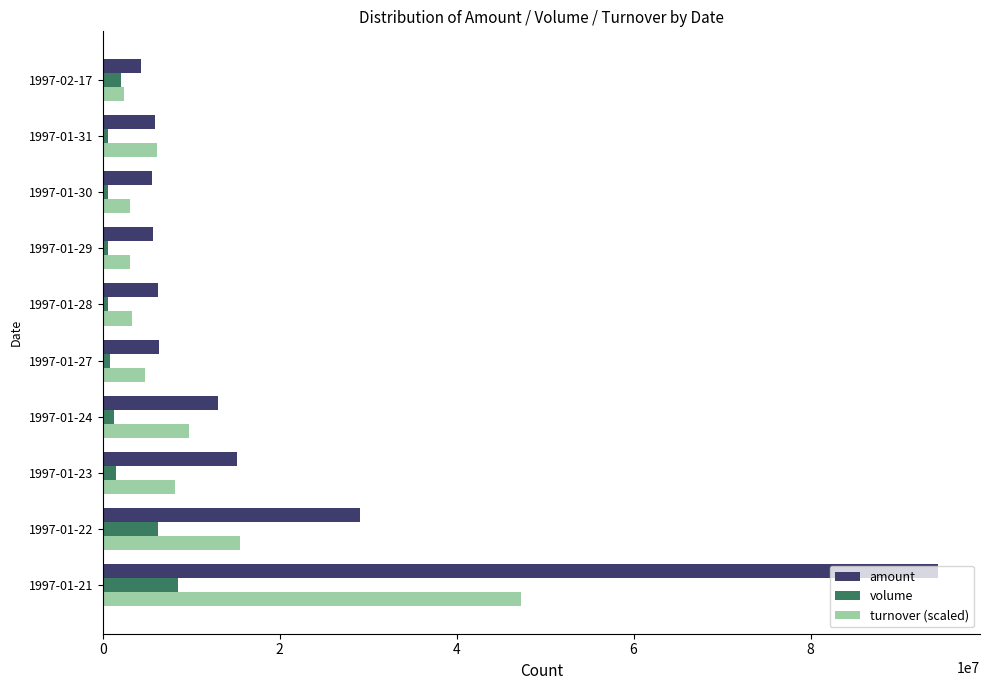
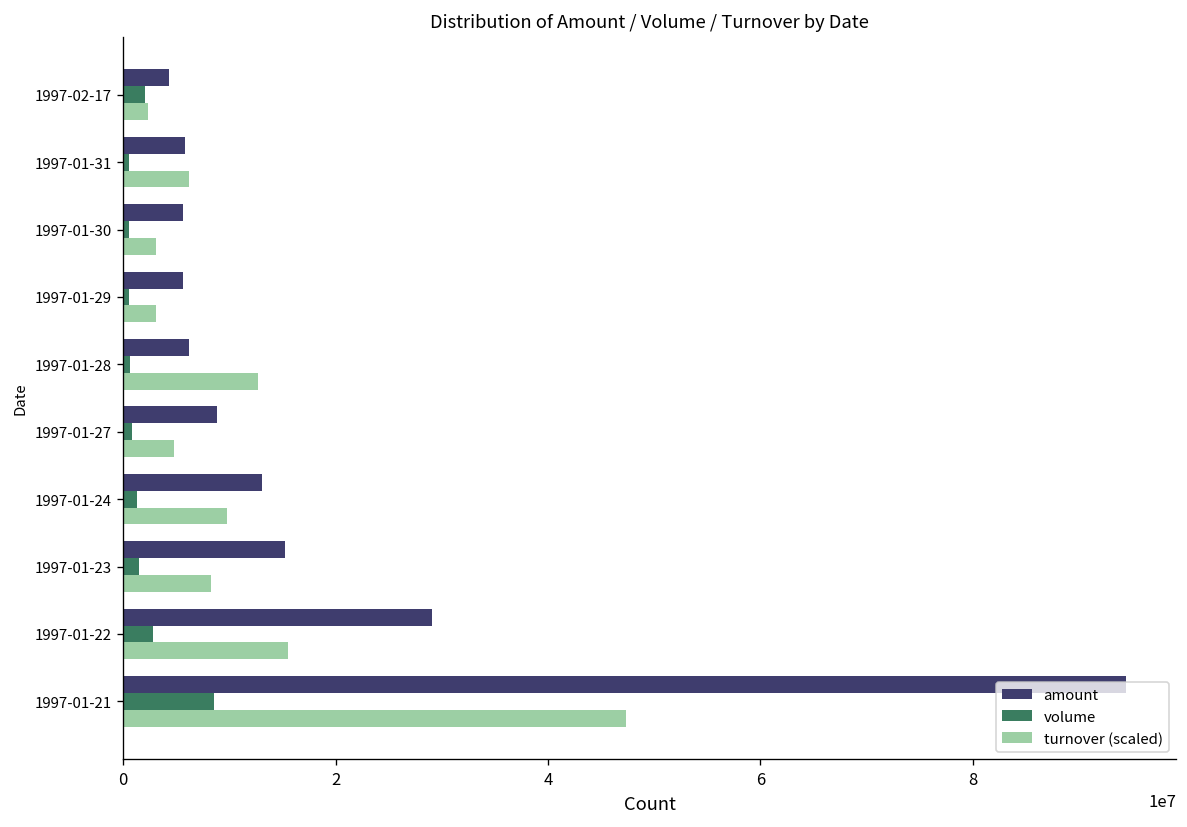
turnover (scaled), 1997-01-28: 3000000 -> 13000000
amount, 1997-01-27: 6000000 -> 9000000
volume, 1997-01-22: 6000000 -> 3000000
